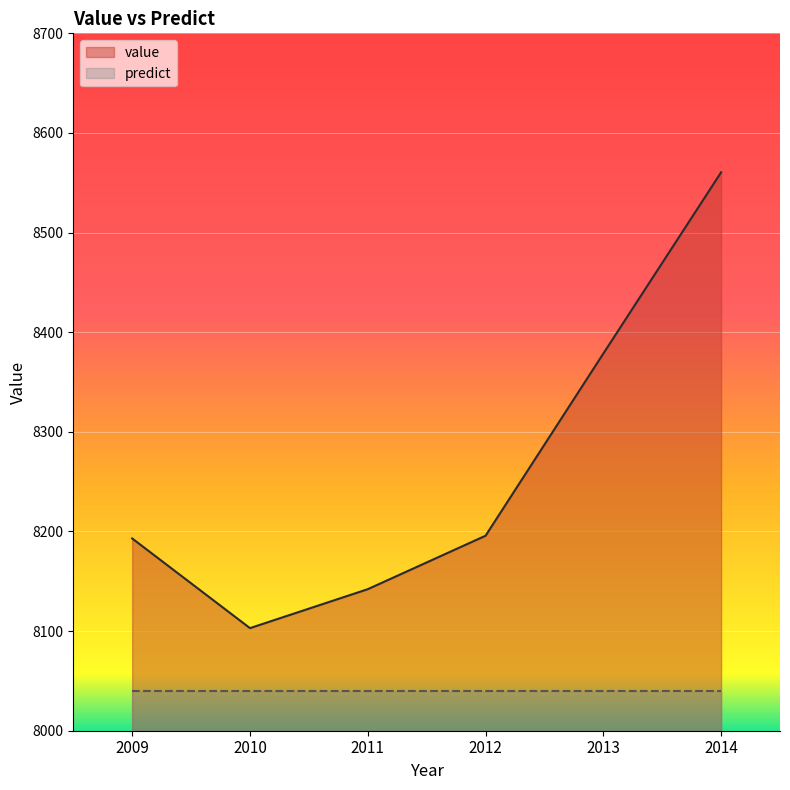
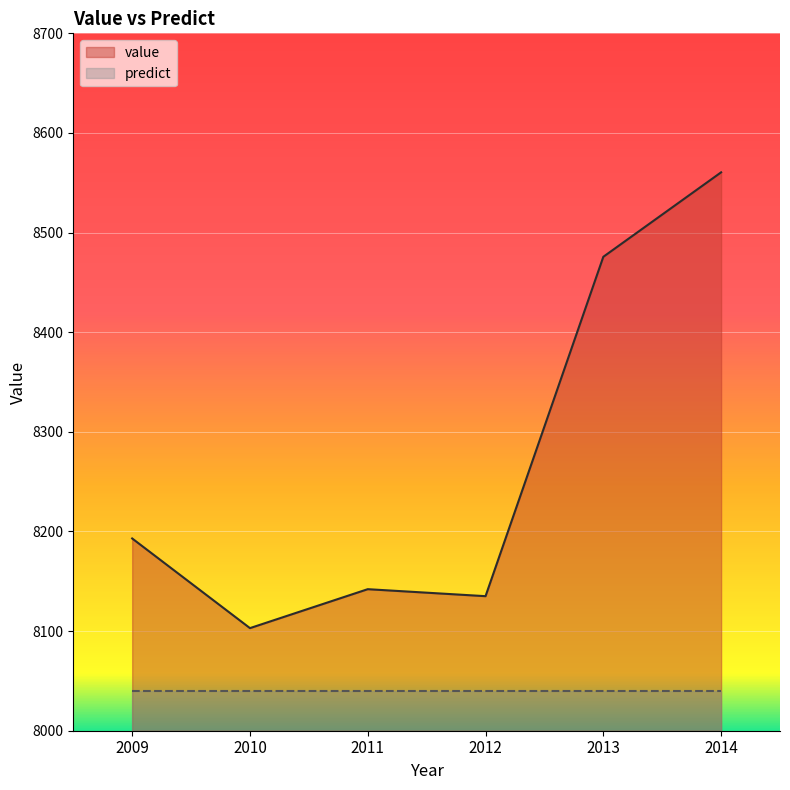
value, 2012: 8200 -> 8140
value, 2013: 8380 -> 8480
